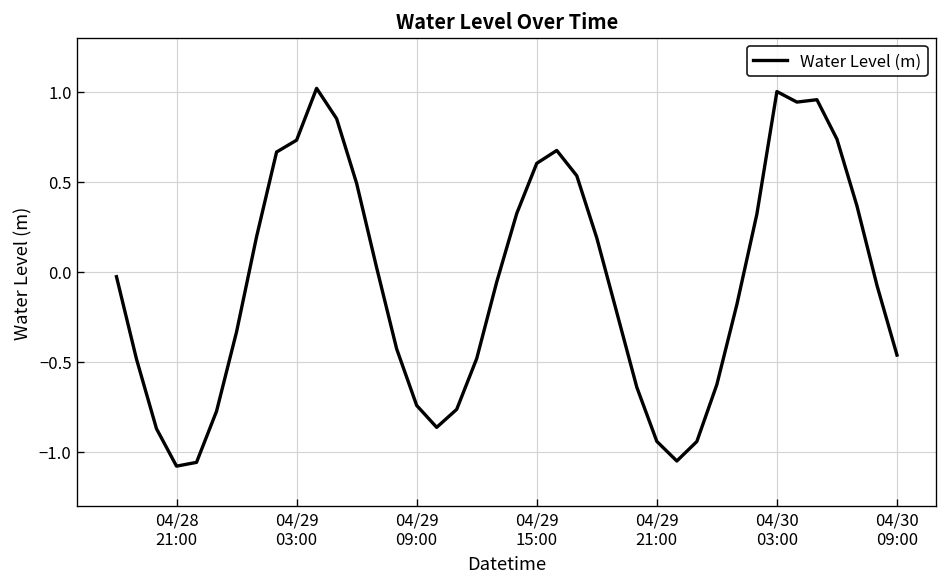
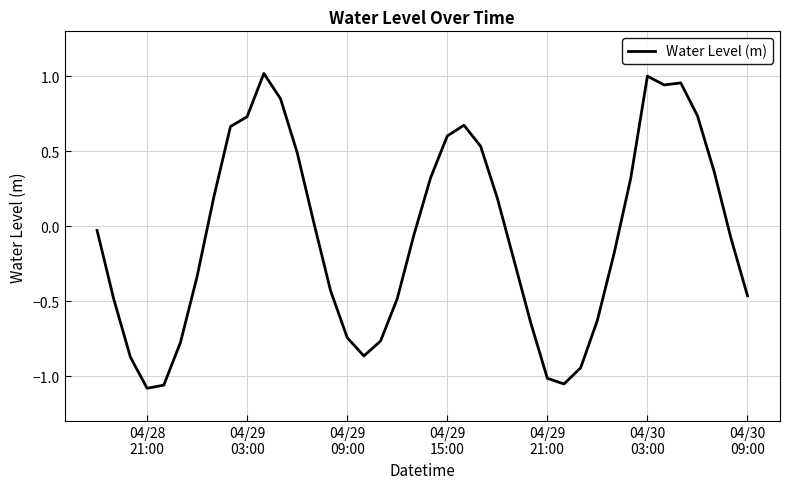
04/29 21:00: -0.94 -> -1.01
